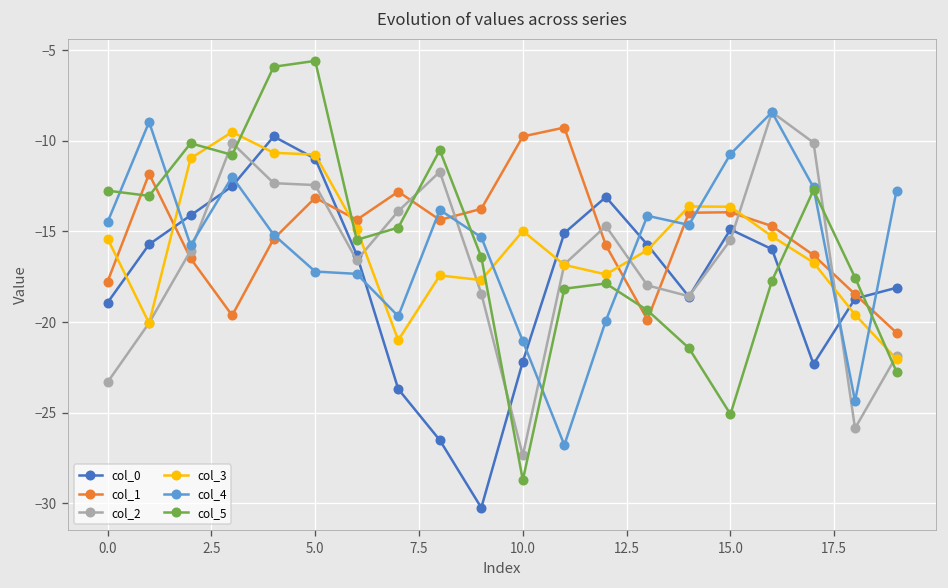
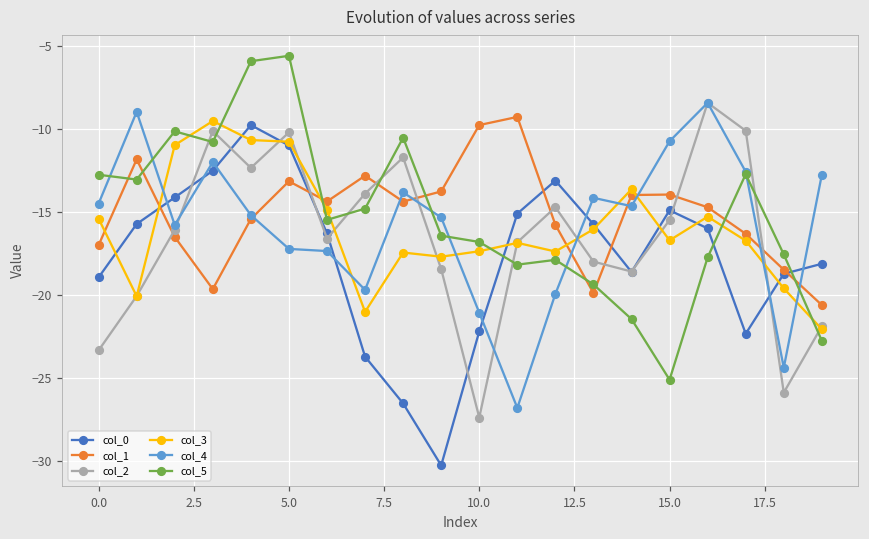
col_1, 0.0: -17.8 -> -17.0
col_2, 5.0: -12.4 -> -10.2
col_3, 10.0: -15.0 -> -17.4
col_5, 10.0: -28.7 -> -16.8
col_3, 15.0: -13.6 -> -16.7
